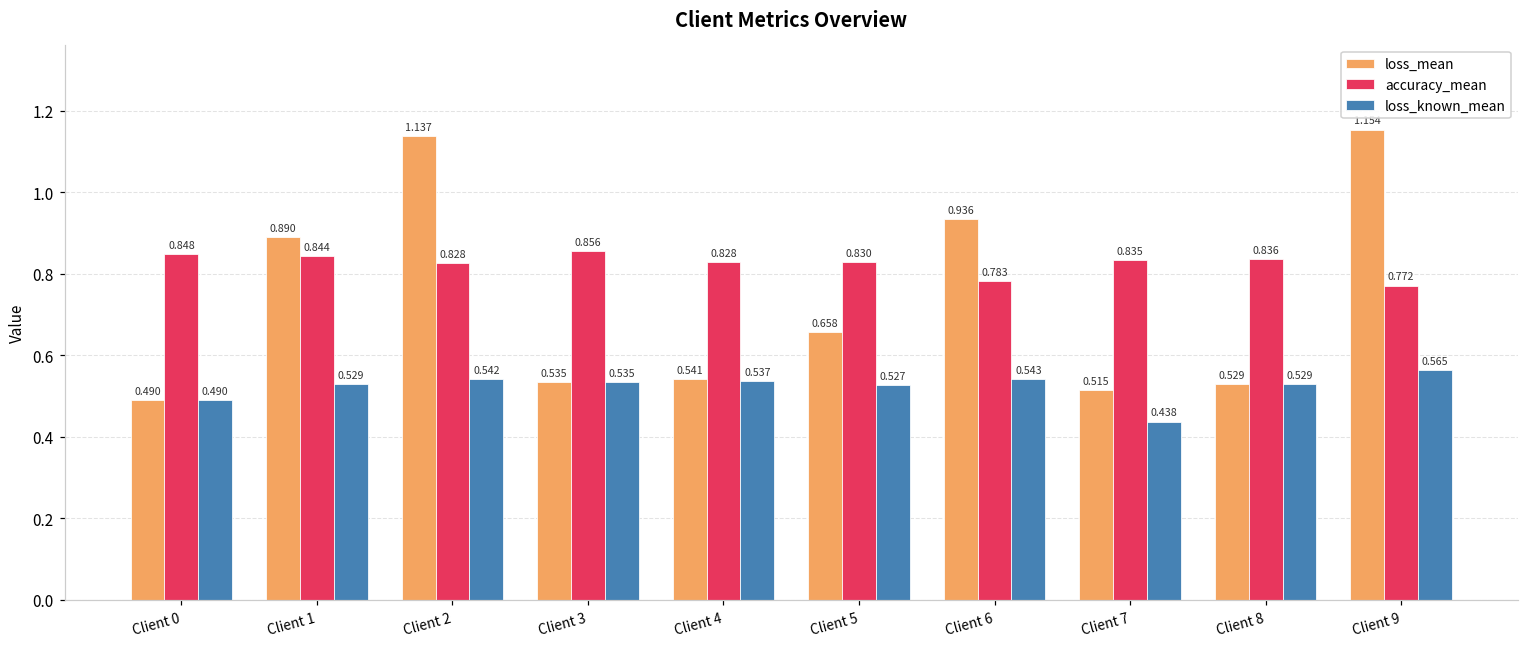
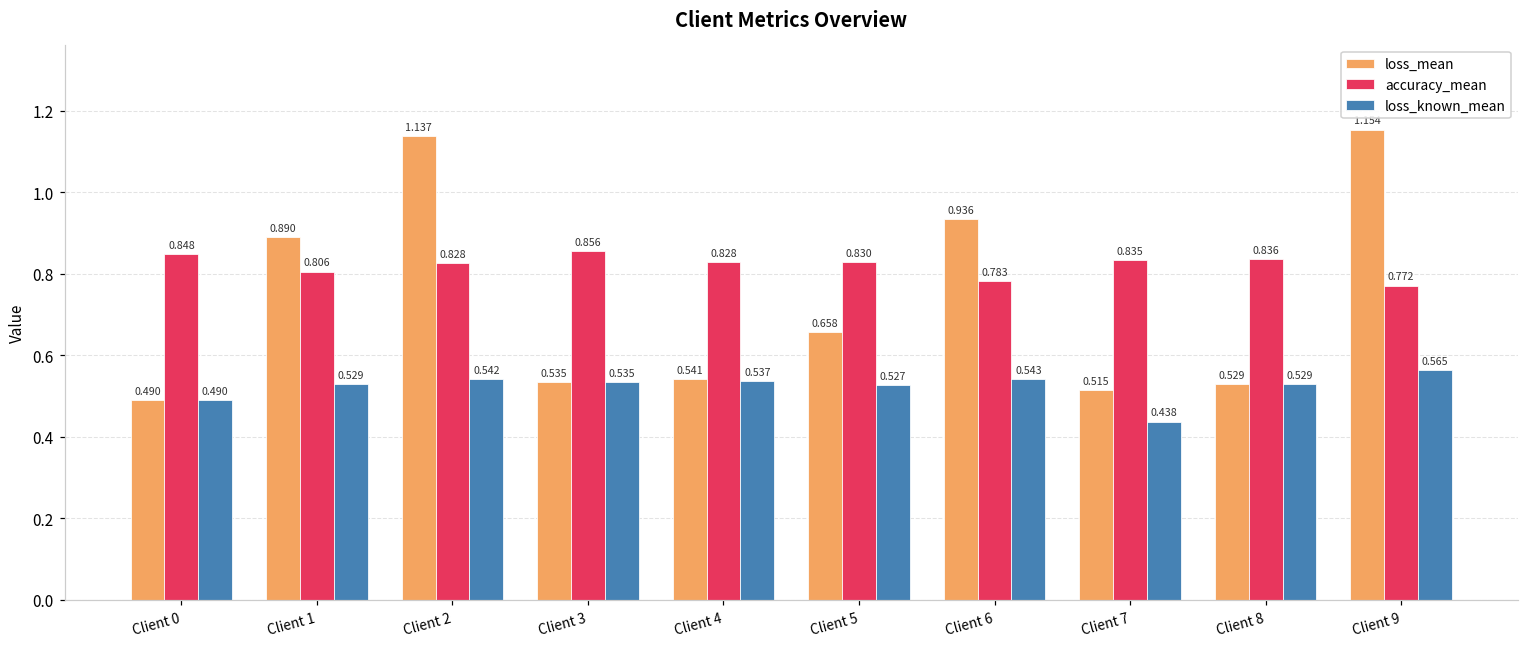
accuracy_mean, Client 1: 0.844 -> 0.806
